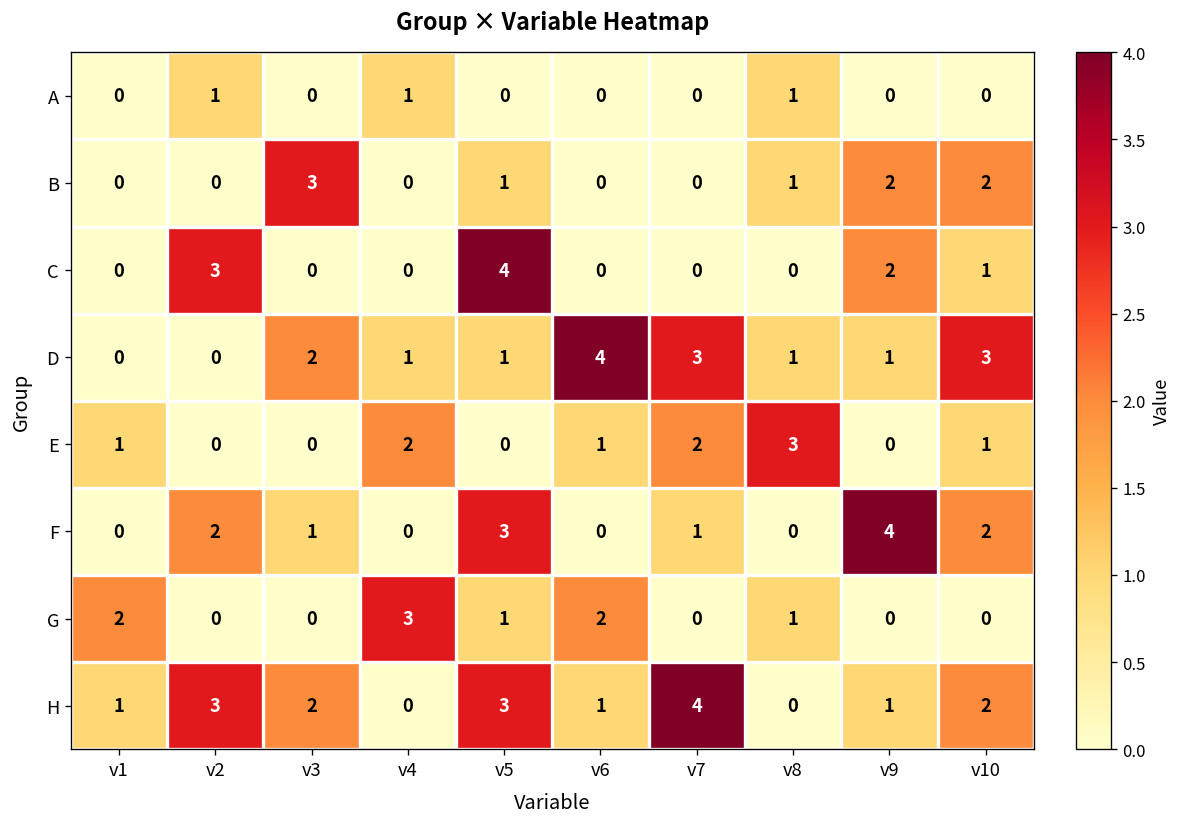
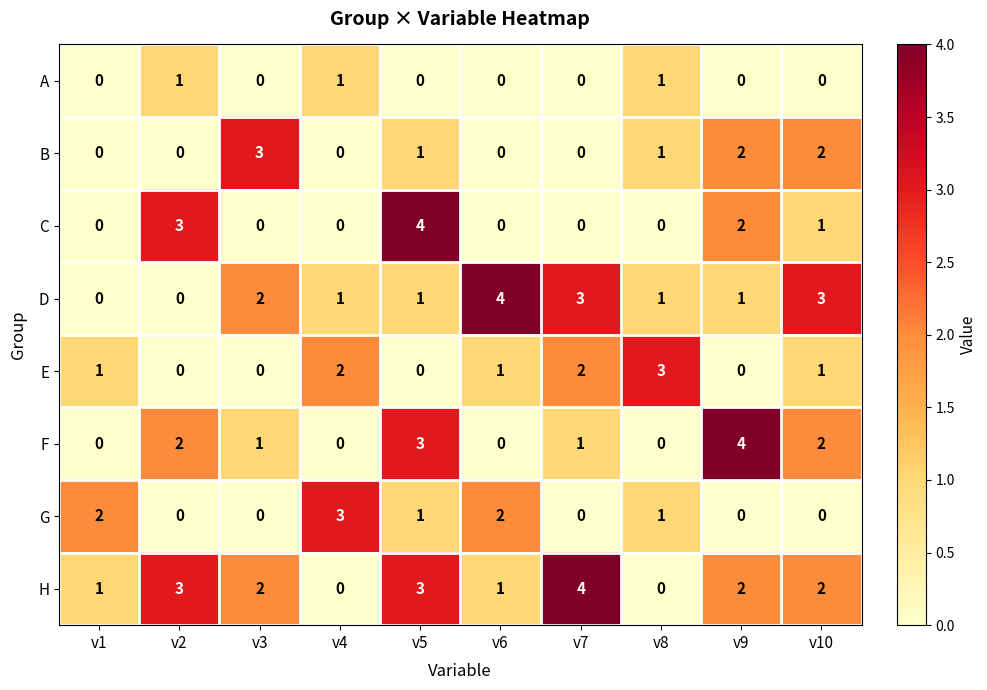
H, v9: 1 -> 2
